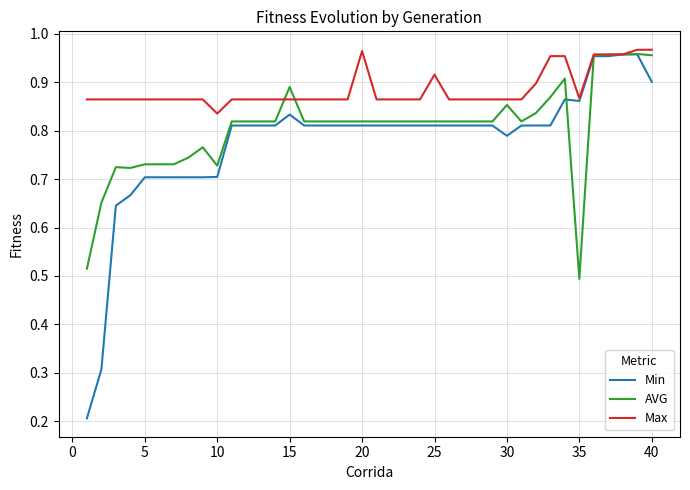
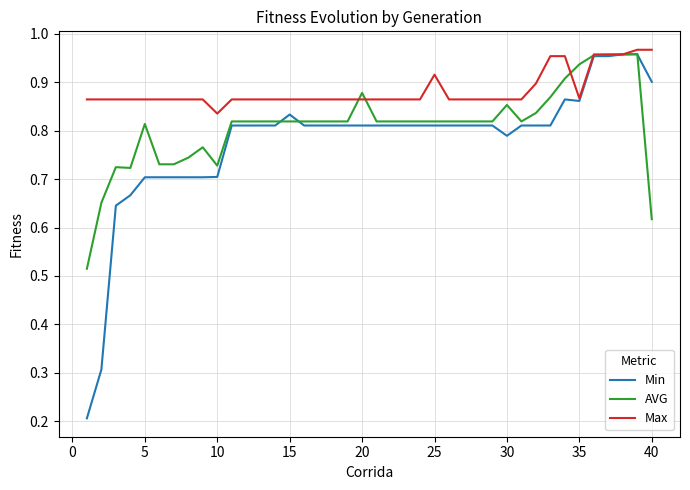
AVG, 5: 0.73 -> 0.81
AVG, 15: 0.89 -> 0.82
AVG, 20: 0.82 -> 0.88
Max, 20: 0.96 -> 0.86
AVG, 35: 0.49 -> 0.94
AVG, 40: 0.96 -> 0.62
